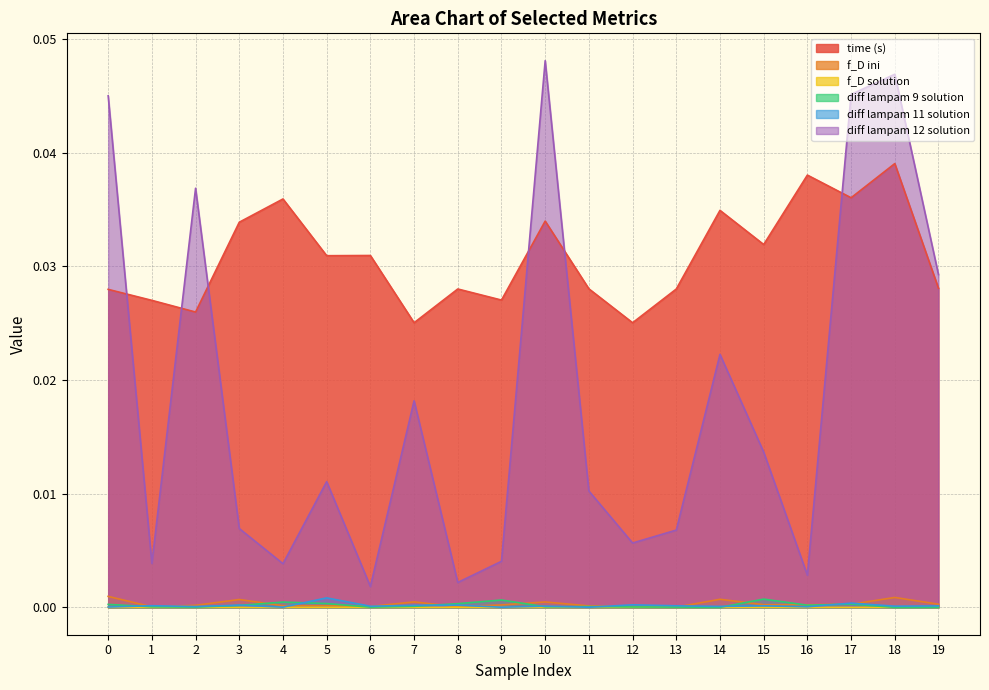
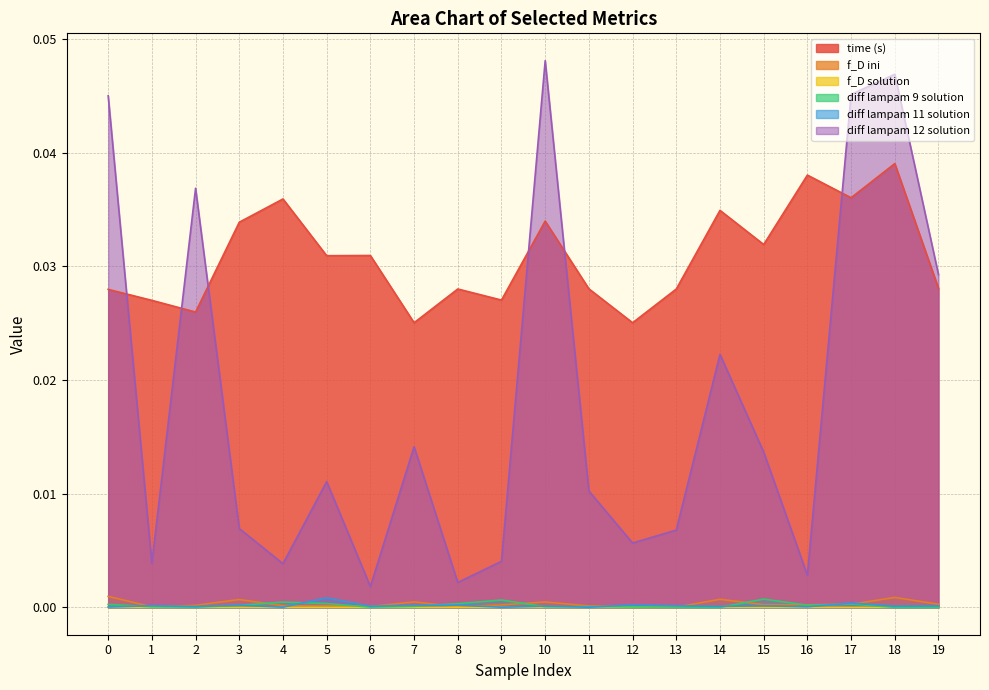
diff lampam 12 solution, 7: 0.0182 -> 0.0141
